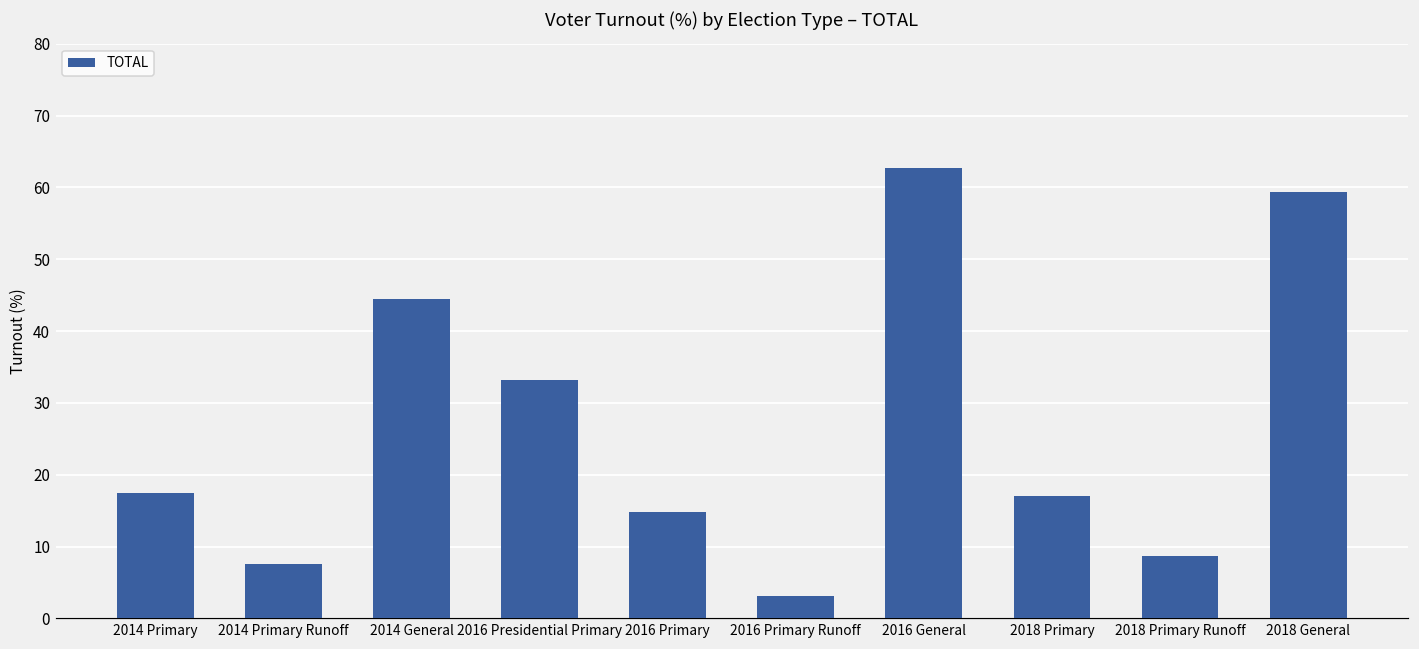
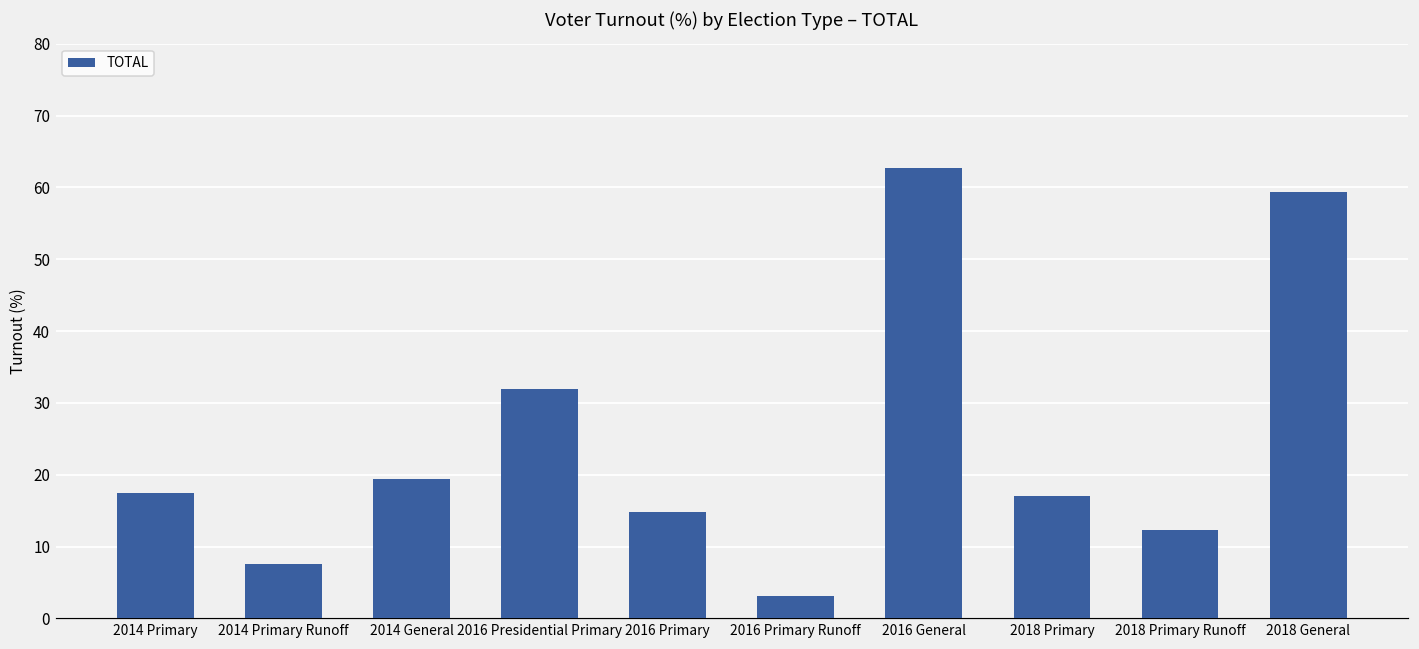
2014 General: 44 -> 19
2016 Presidential Primary: 33 -> 32
2018 Primary Runoff: 9 -> 12
